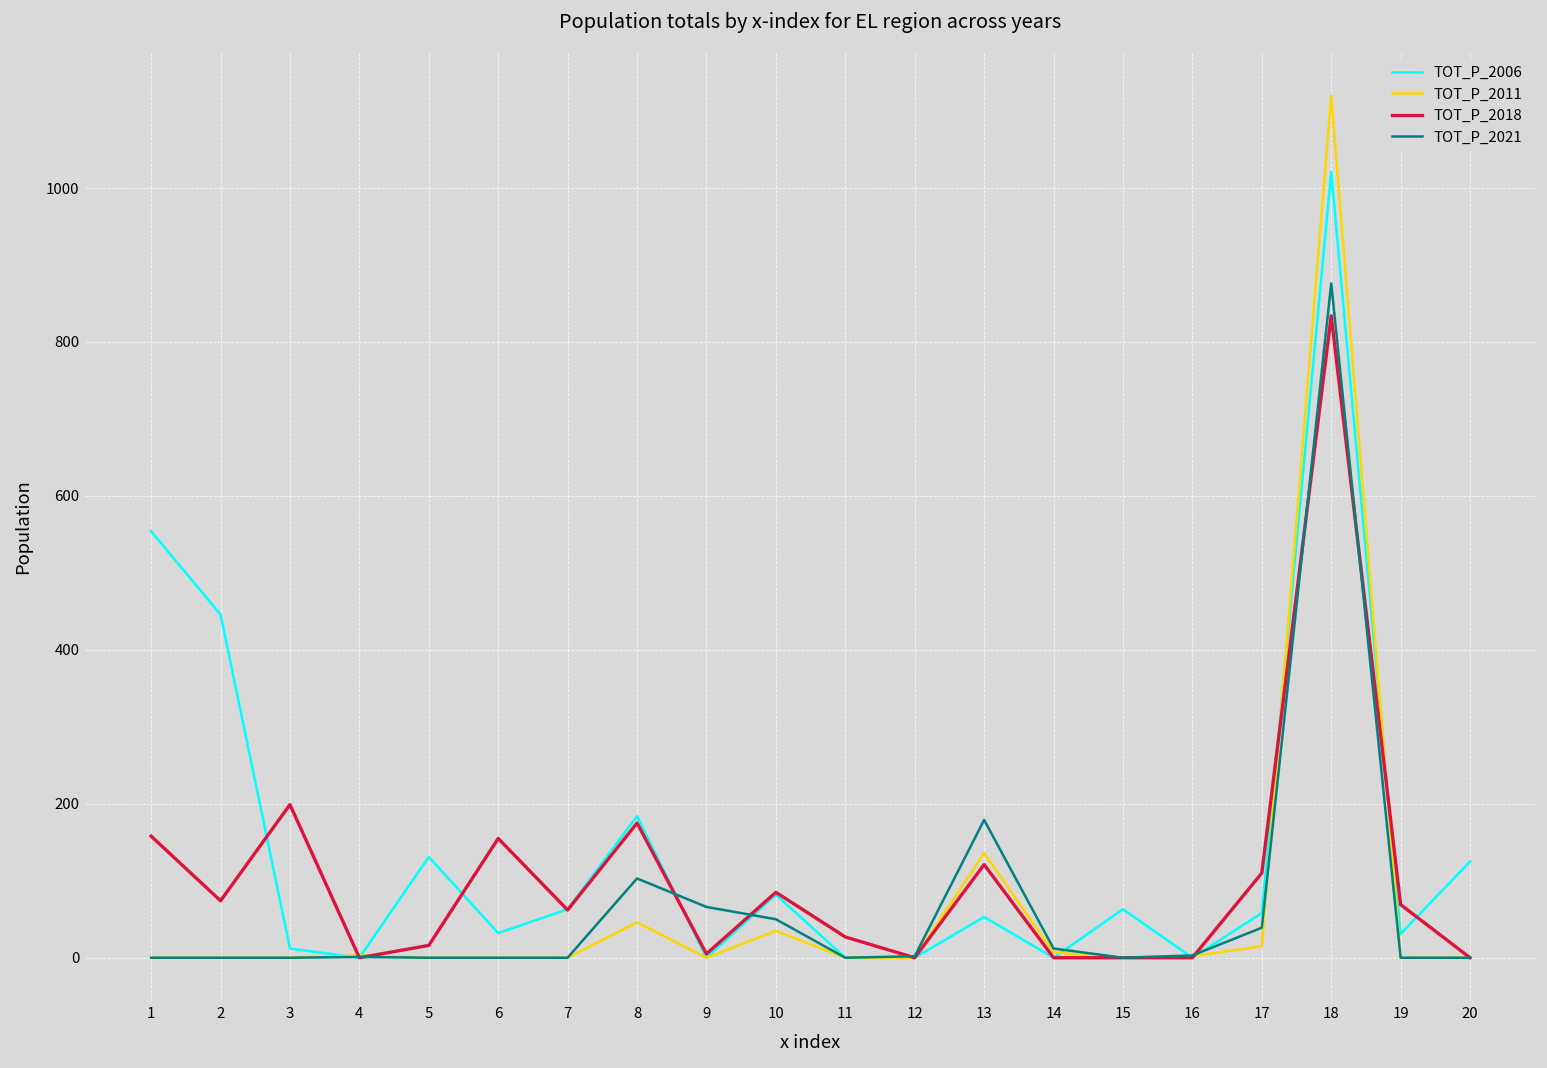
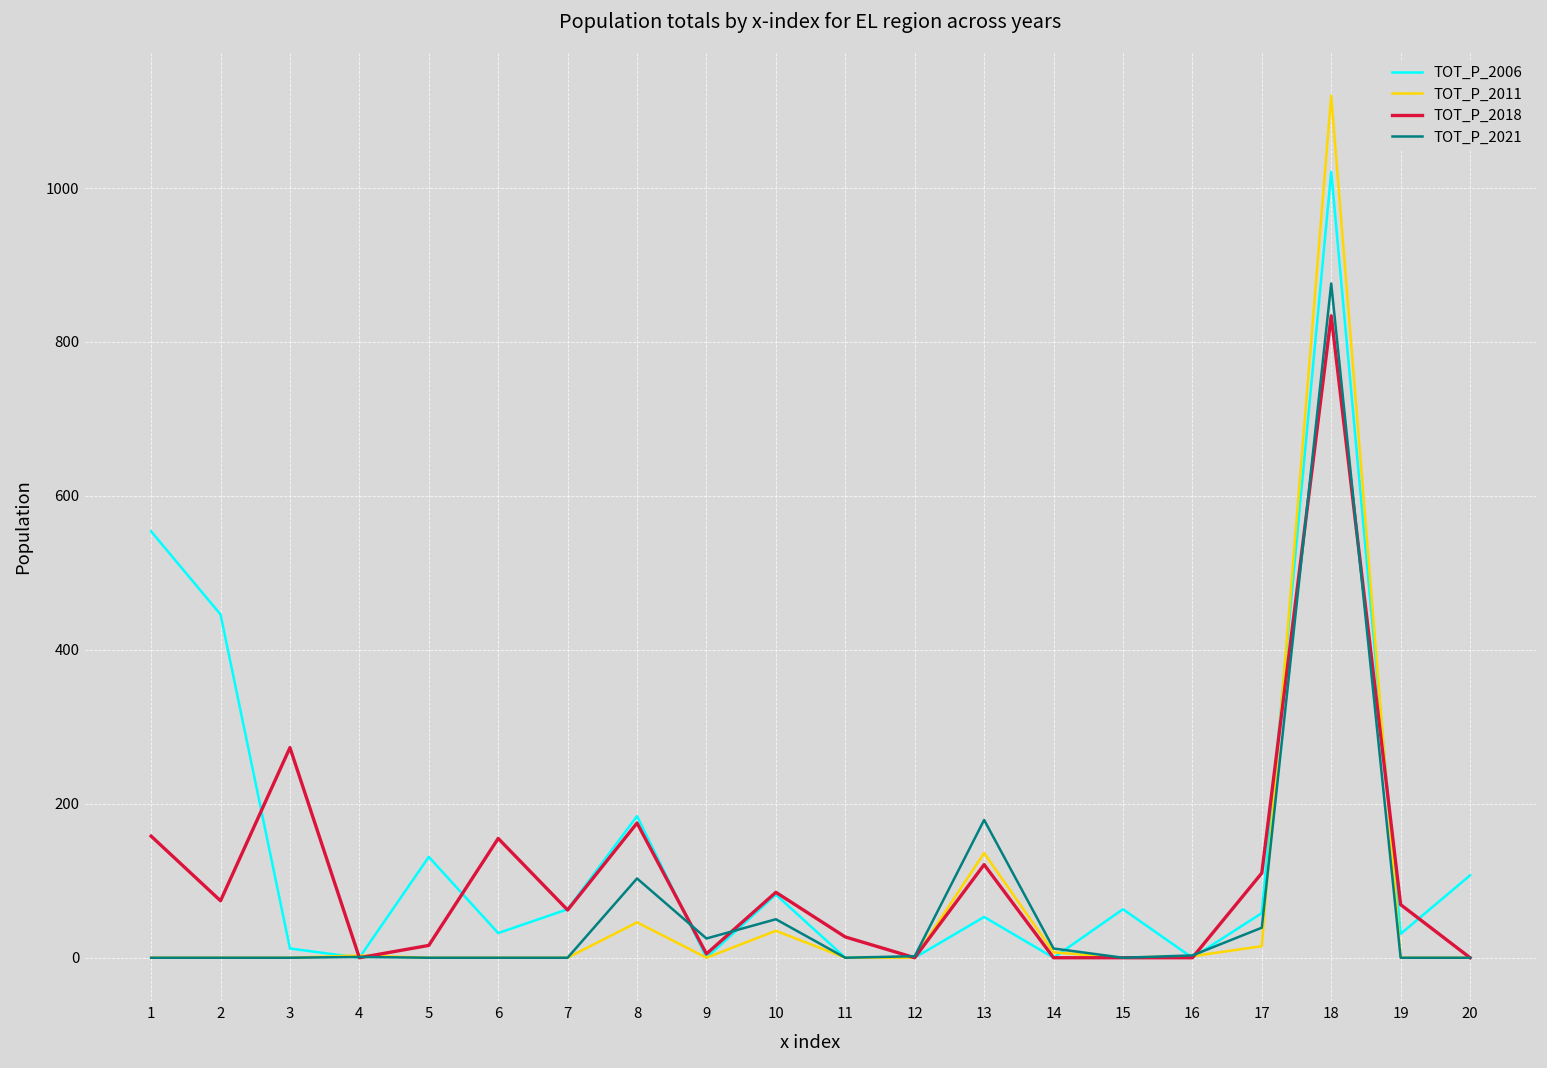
TOT_P_2018, 3: 200 -> 270
TOT_P_2021, 9: 70 -> 30
TOT_P_2006, 20: 130 -> 110
